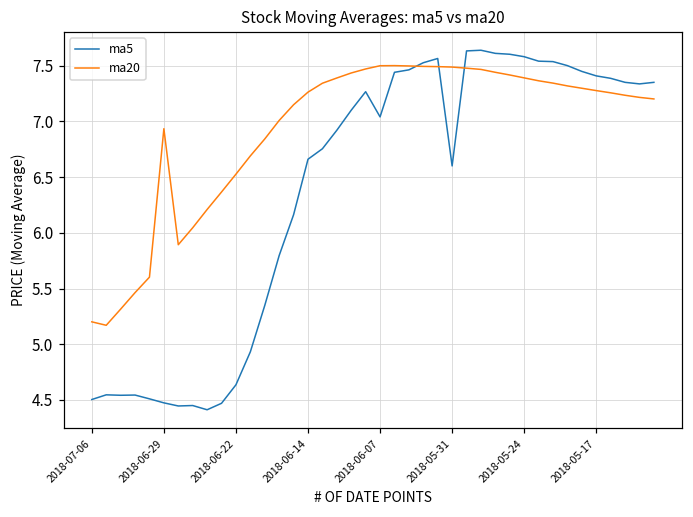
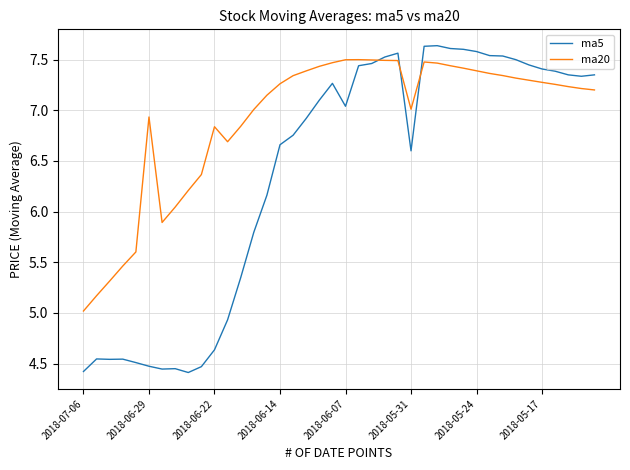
ma5, 2018-07-06: 4.50 -> 4.42
ma20, 2018-07-06: 5.20 -> 5.02
ma20, 2018-06-22: 6.53 -> 6.84
ma20, 2018-05-31: 7.49 -> 7.01
